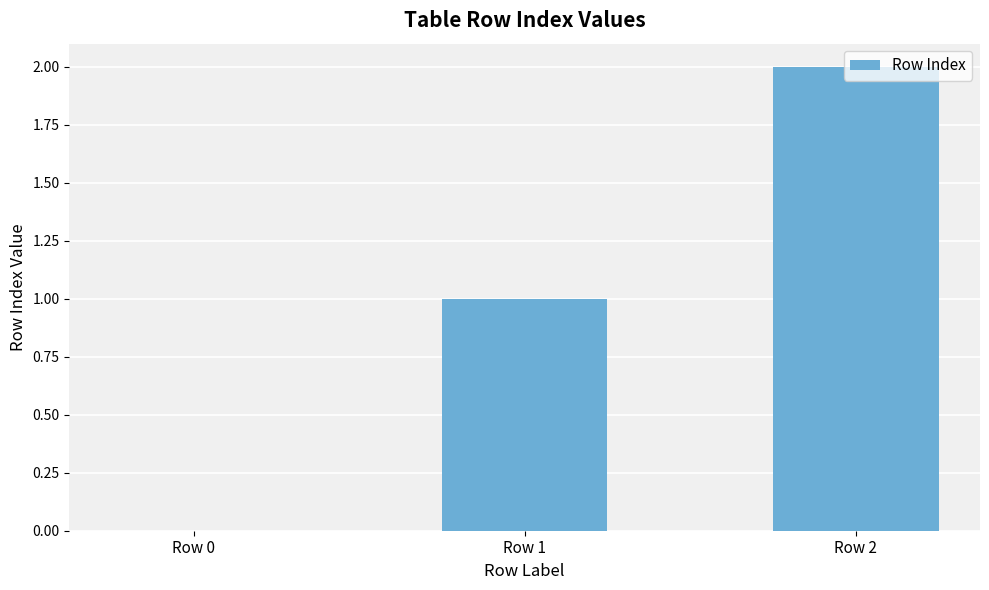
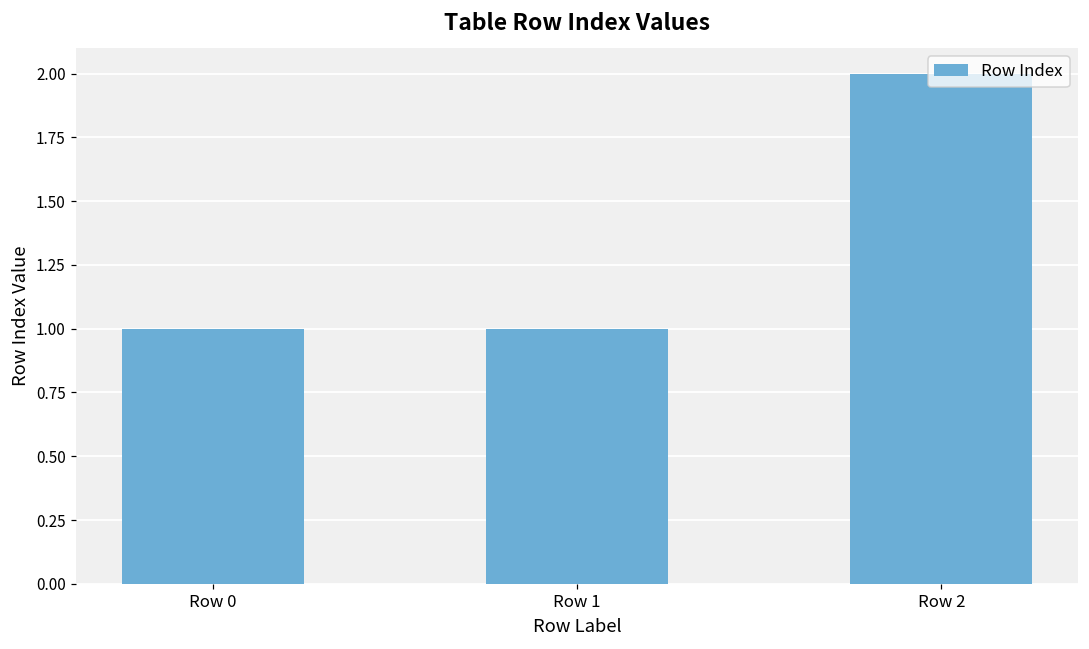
Row 0: 0 -> 1
